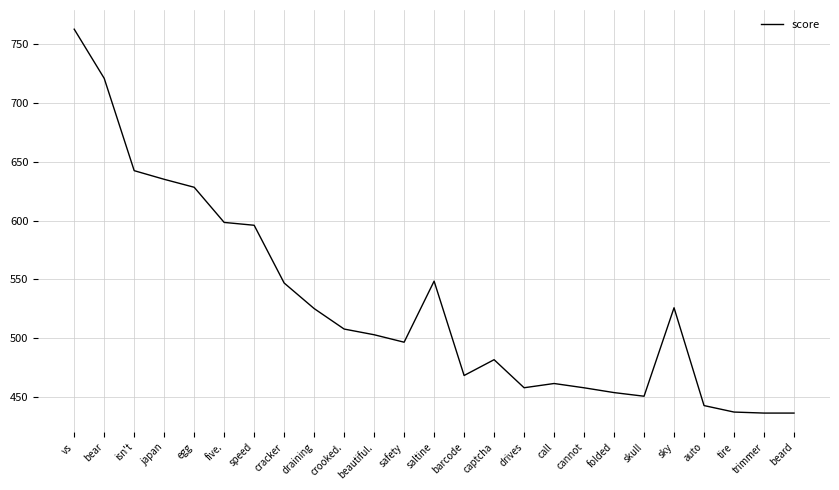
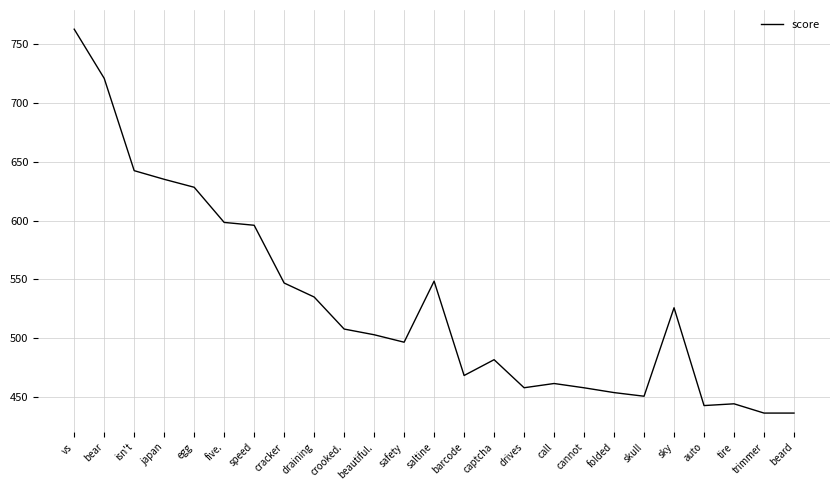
draining: 525 -> 535
tire: 438 -> 445
